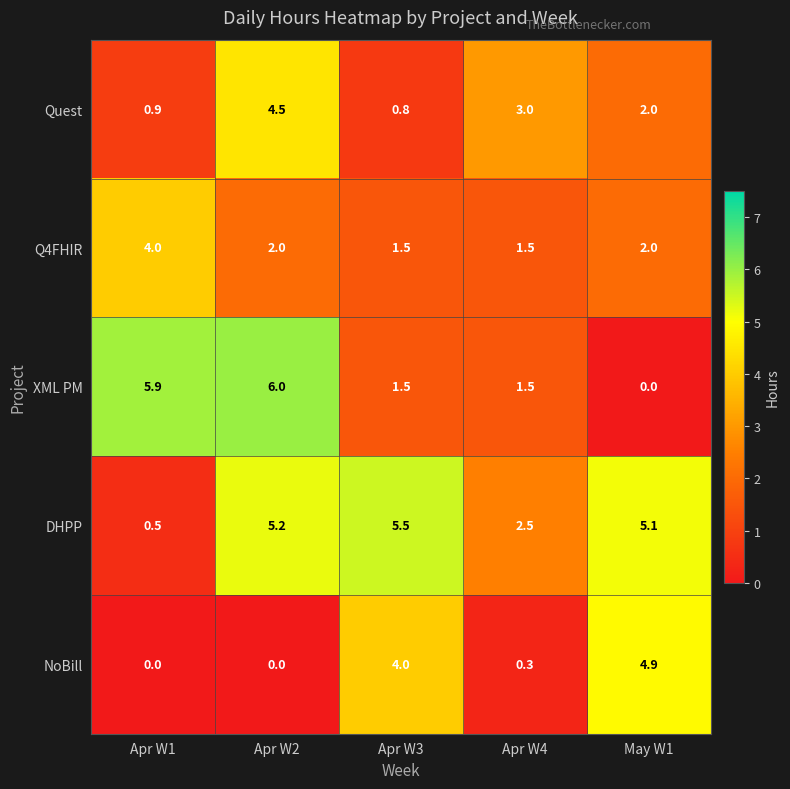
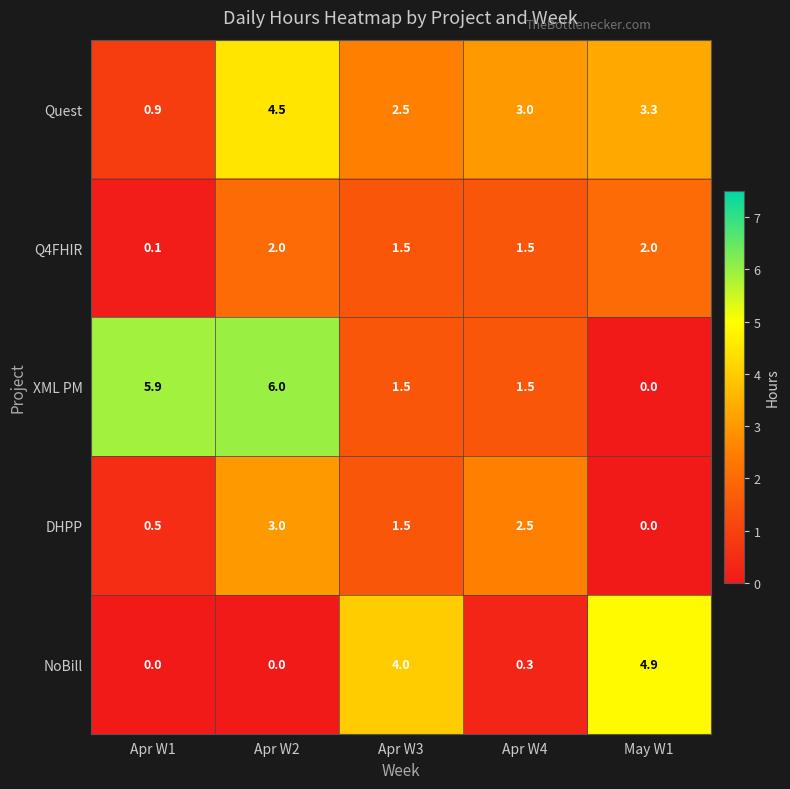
Quest, Apr W3: 0.8 -> 2.5
Quest, May W1: 2.0 -> 3.3
Q4FHIR, Apr W1: 4.0 -> 0.1
DHPP, Apr W2: 5.2 -> 3.0
DHPP, Apr W3: 5.5 -> 1.5
DHPP, May W1: 5.1 -> 0.0
